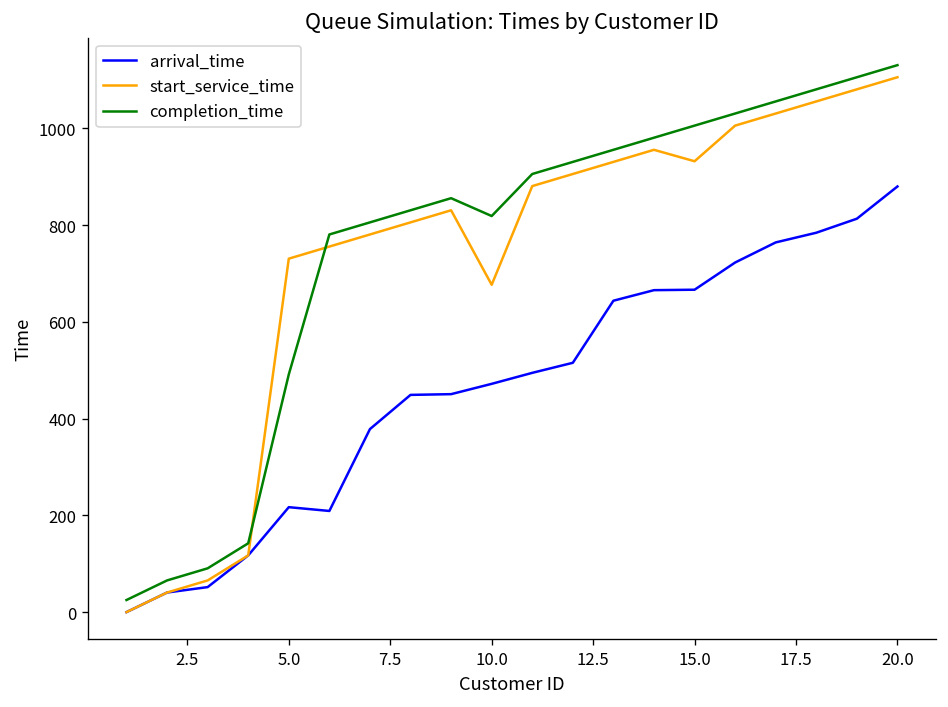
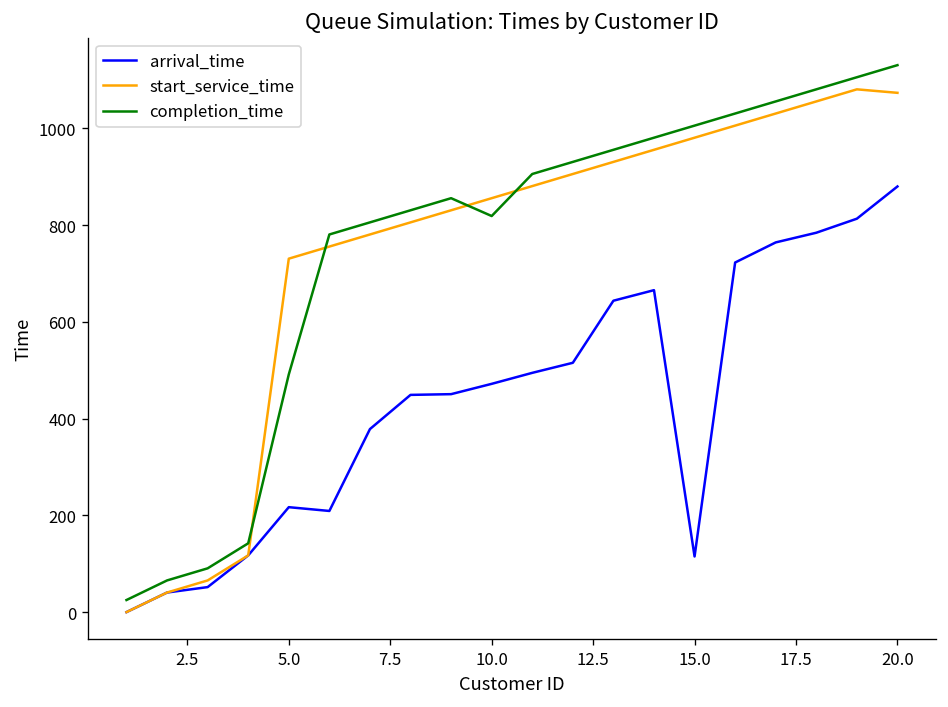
start_service_time, 10.0: 680 -> 860
arrival_time, 15.0: 670 -> 120
start_service_time, 15.0: 930 -> 980
start_service_time, 20.0: 1110 -> 1070
